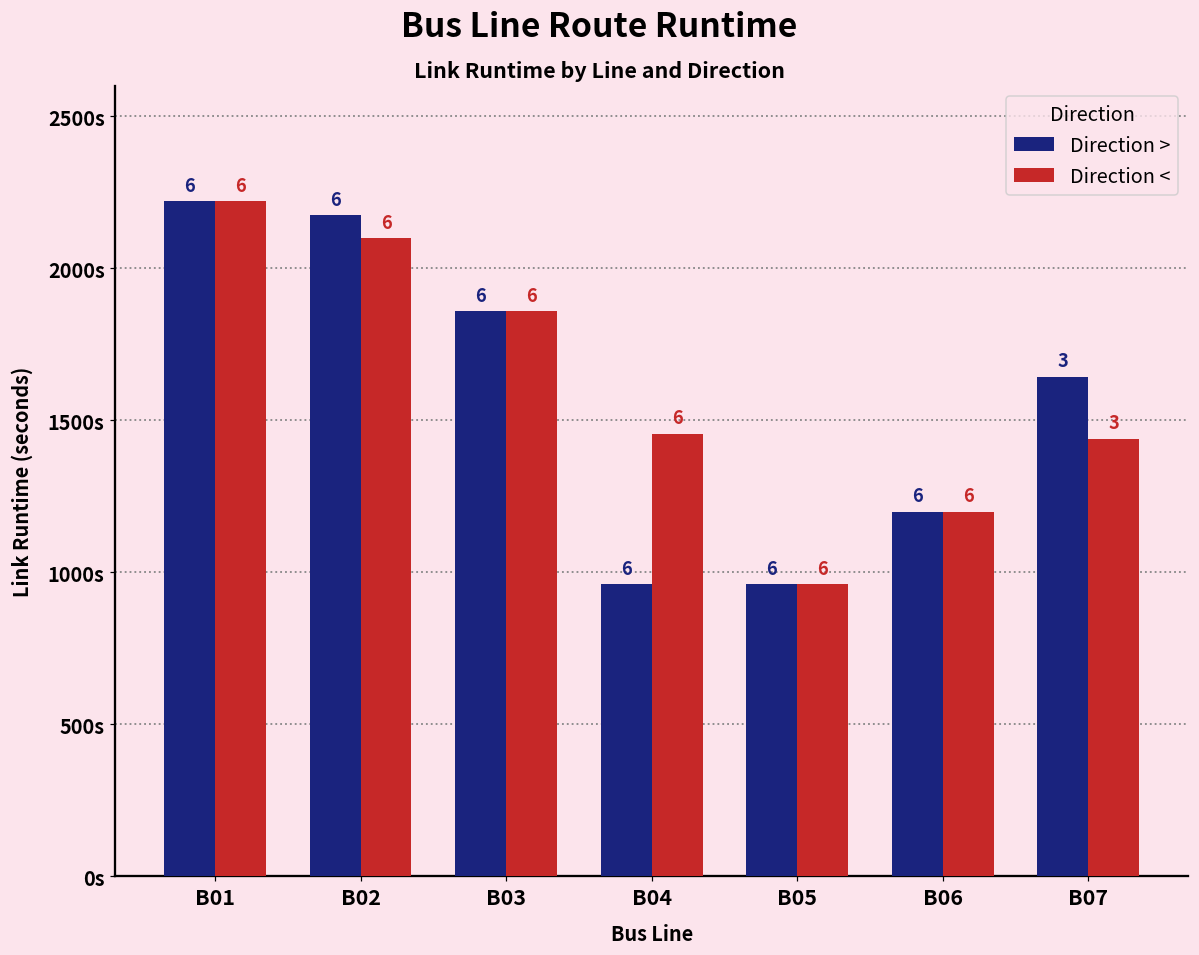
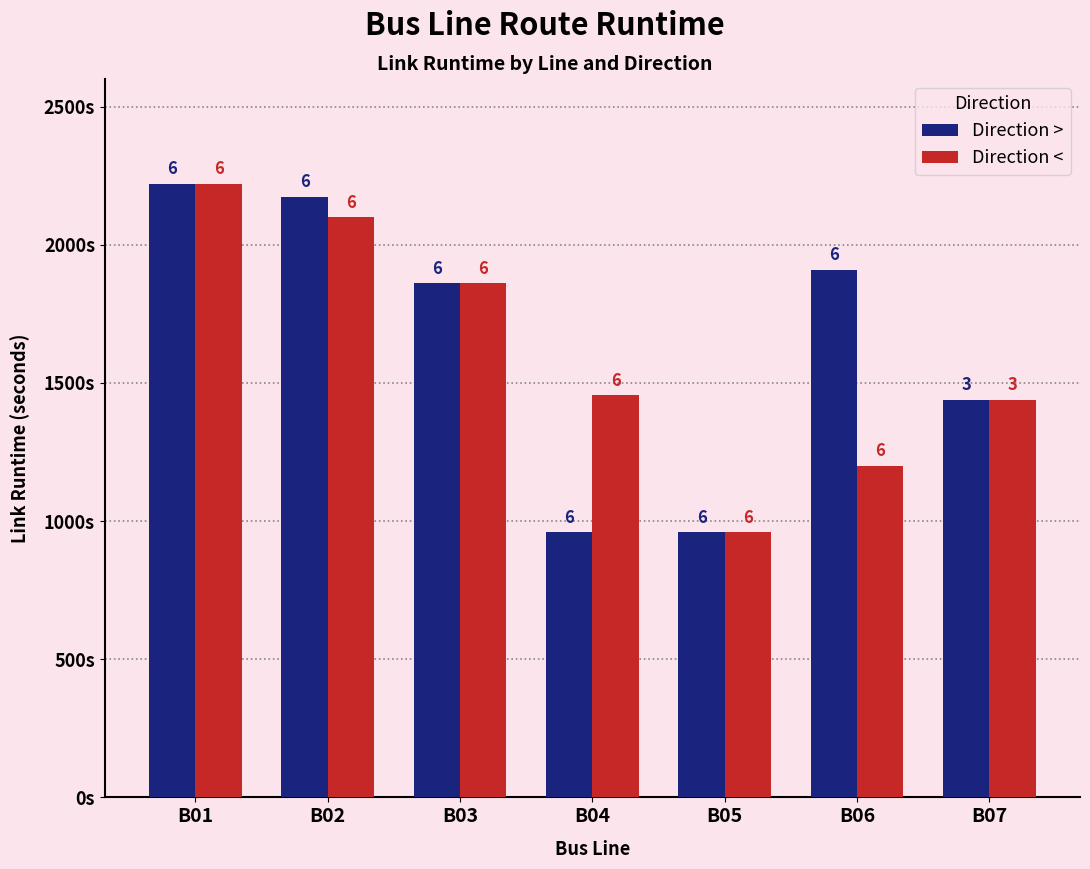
Direction >, B06: 1200s -> 1910s
Direction >, B07: 1640s -> 1440s
